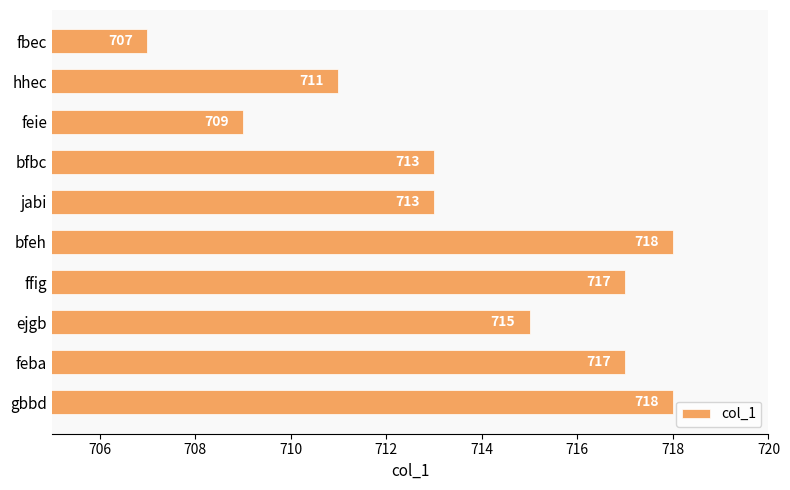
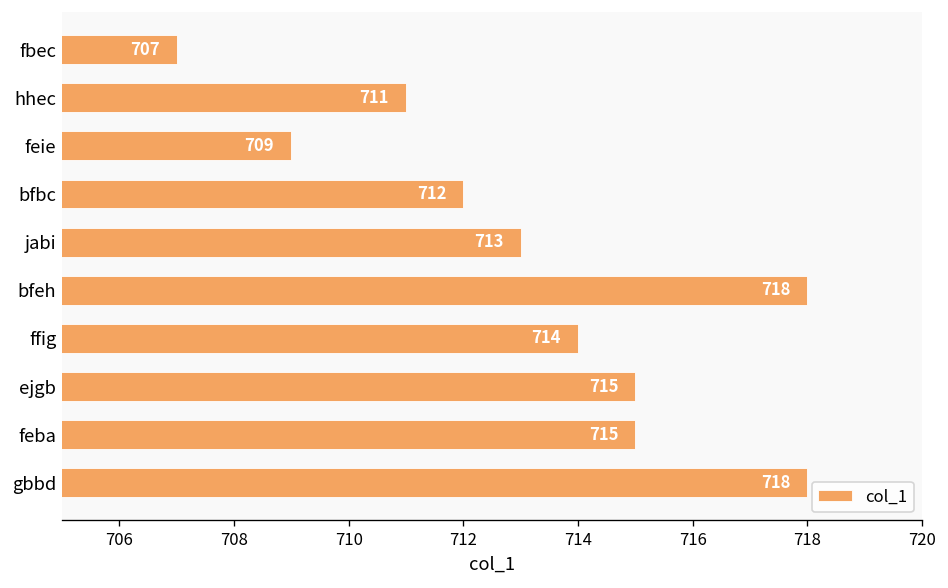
bfbc: 713 -> 712
ffig: 717 -> 714
feba: 717 -> 715
